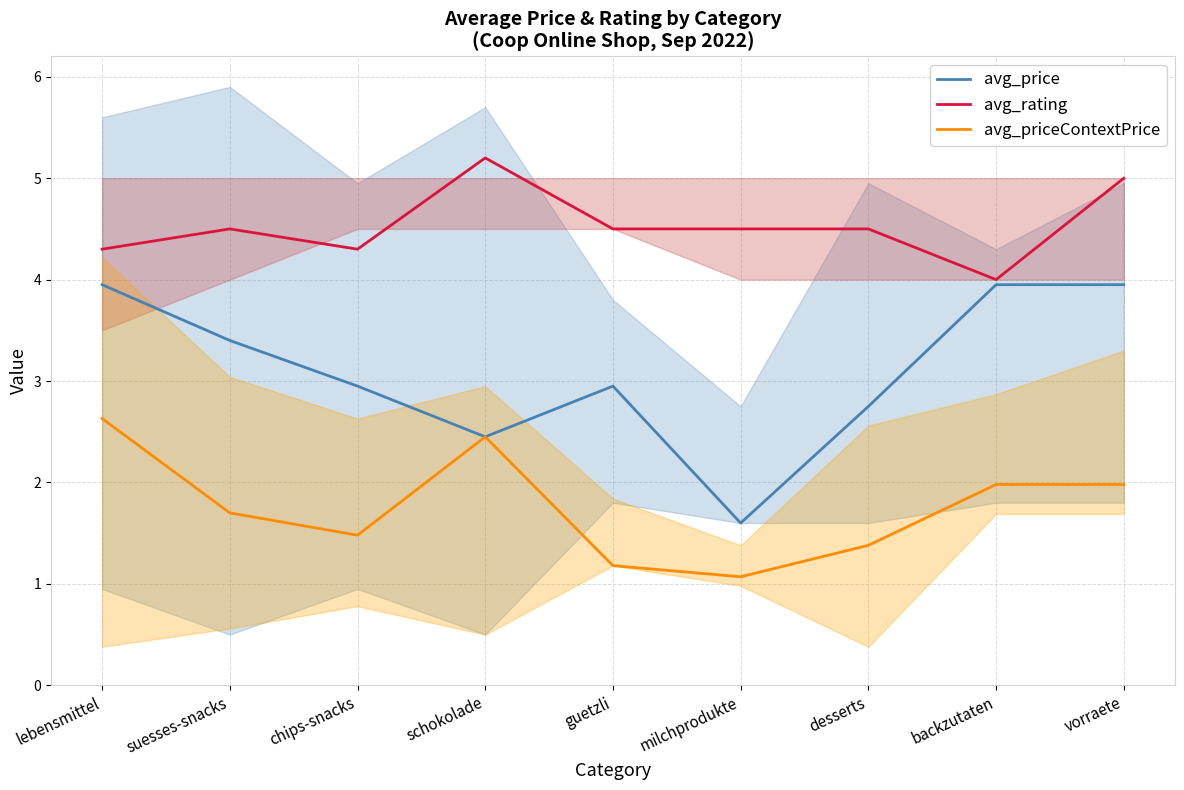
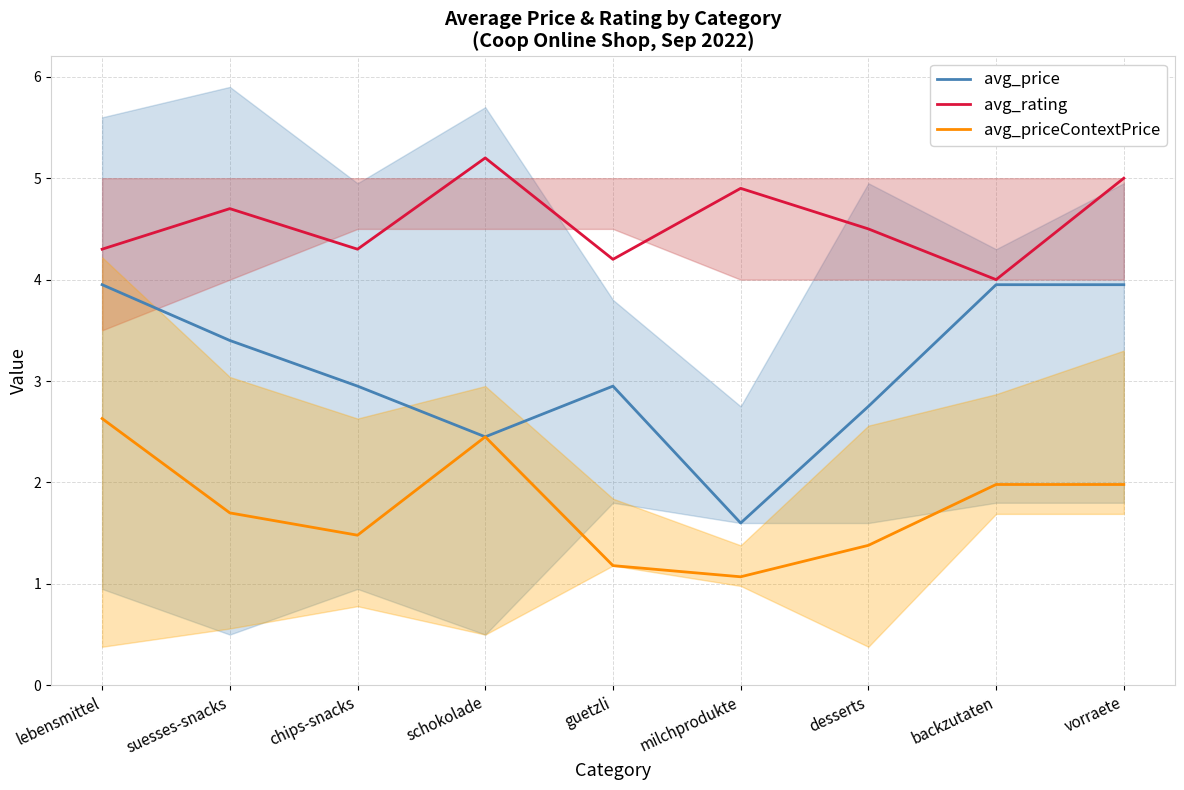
avg_rating, suesses-snacks: 4.5 -> 4.7
avg_rating, guetzli: 4.5 -> 4.2
avg_rating, milchprodukte: 4.5 -> 4.9
